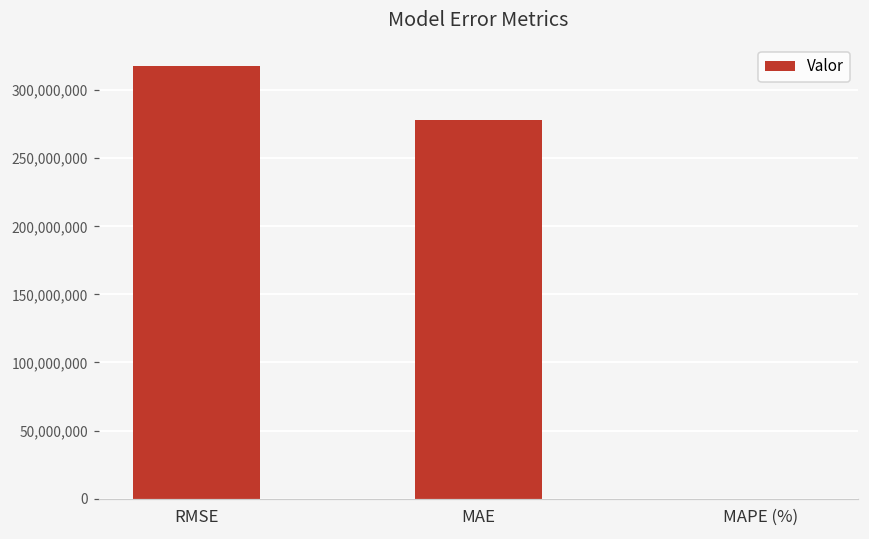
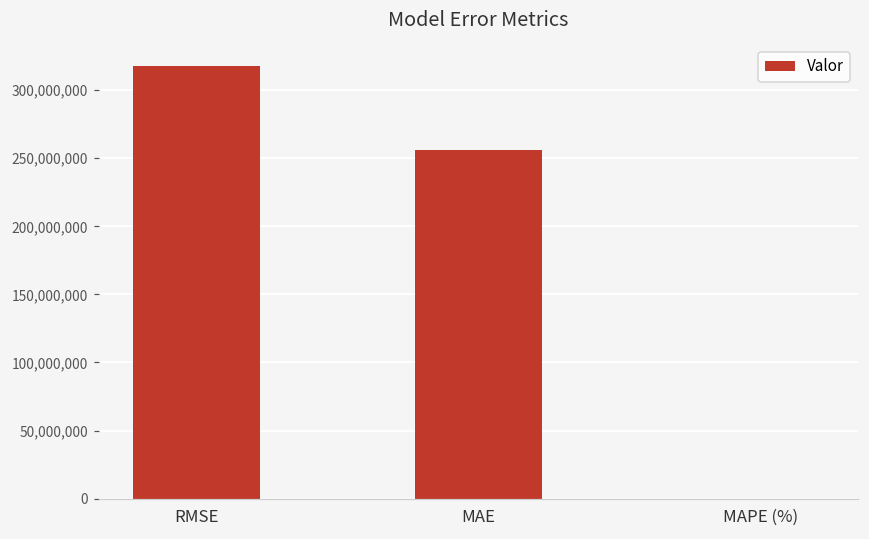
MAE: 278,000,000 -> 256,000,000
